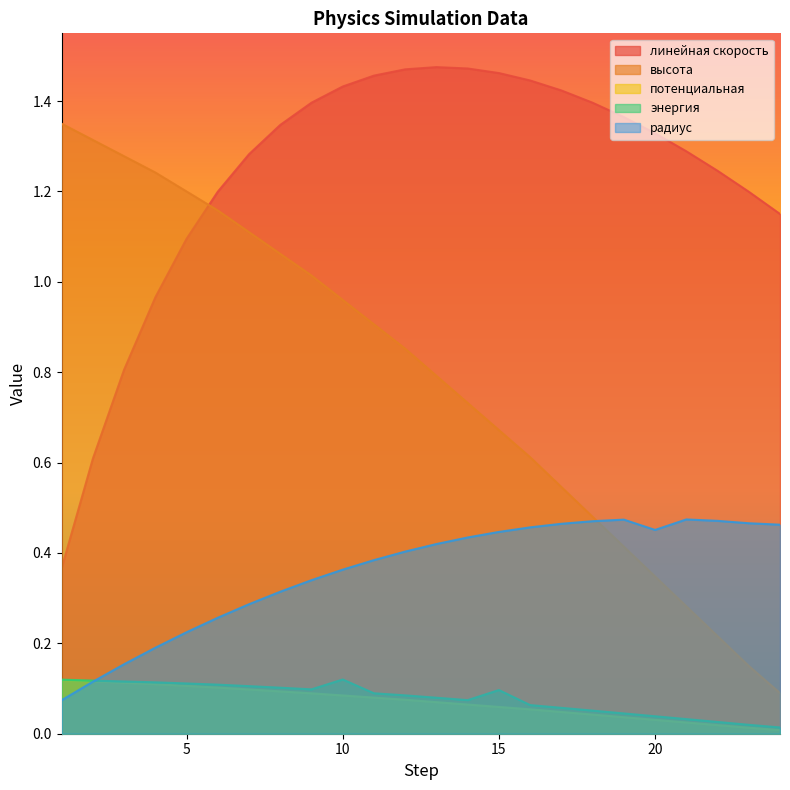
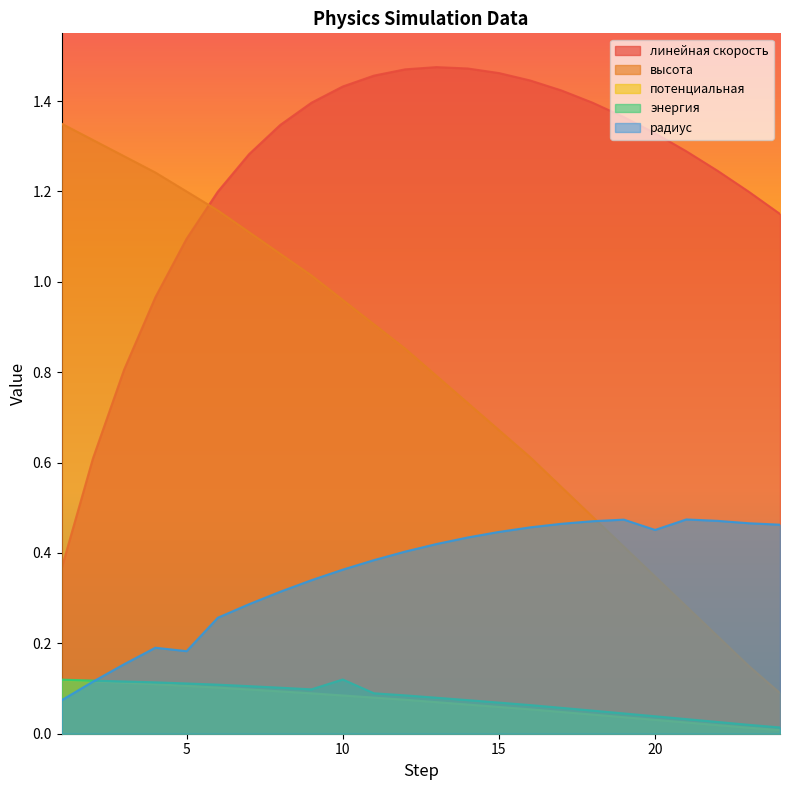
радиус, 5: 0.22 -> 0.18
энергия, 15: 0.10 -> 0.07
